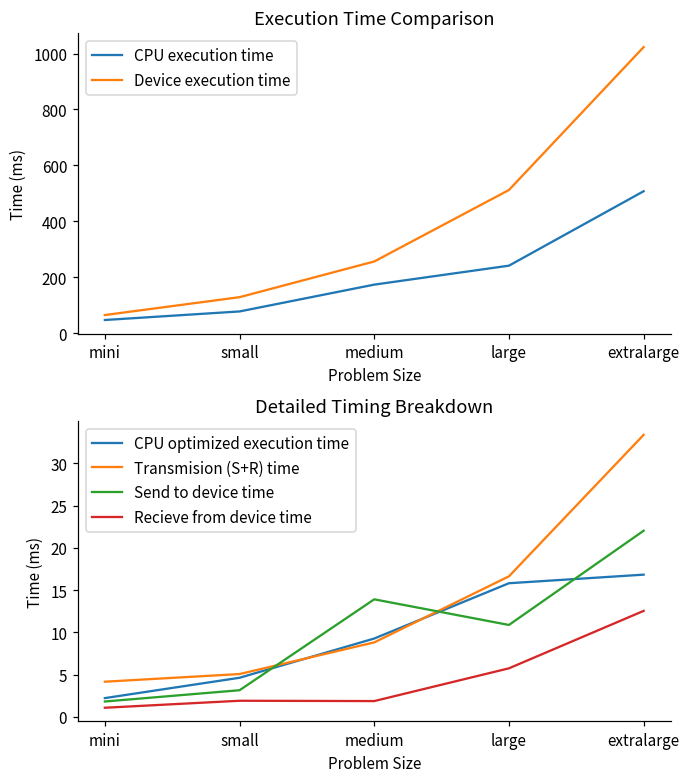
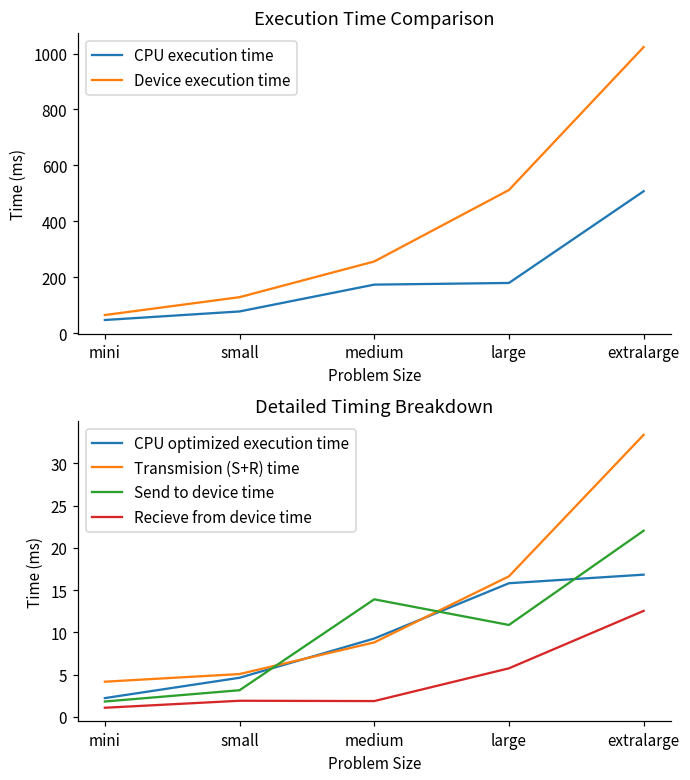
Execution Time Comparison, CPU execution time, large: 240 -> 180
